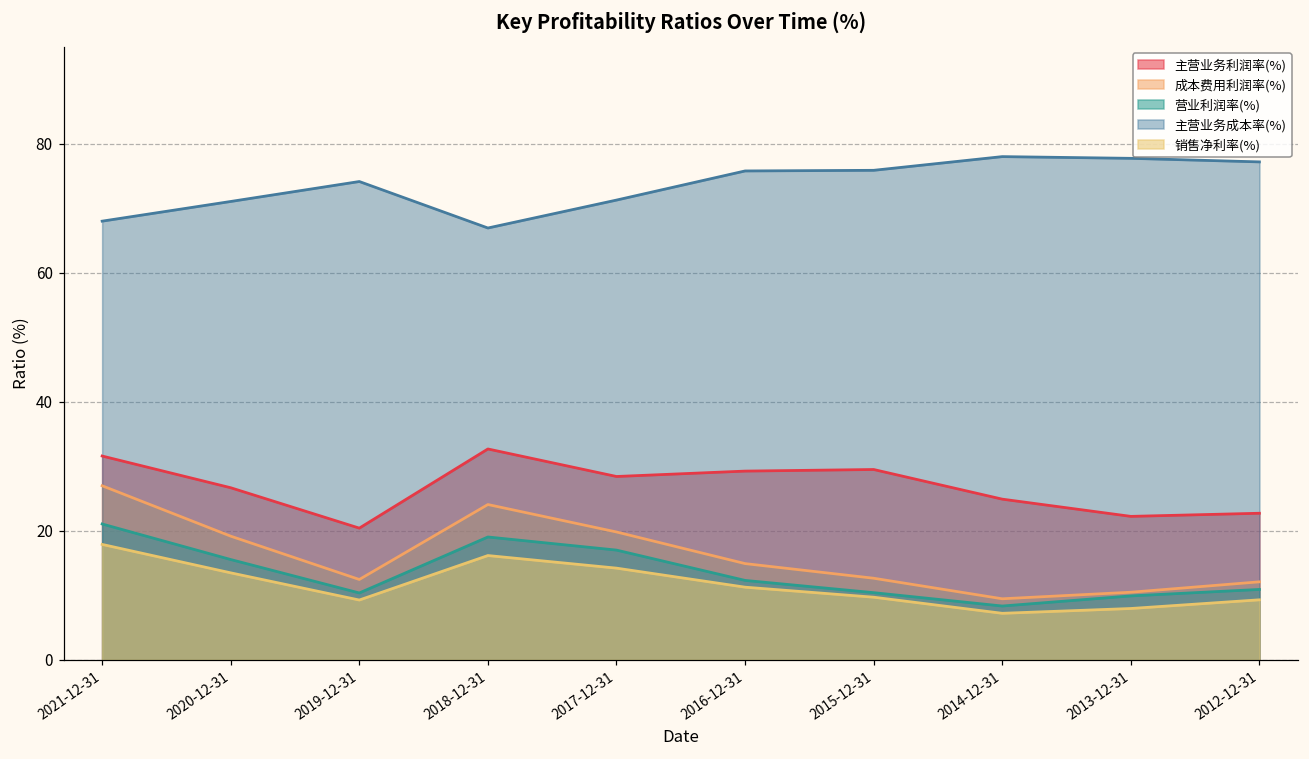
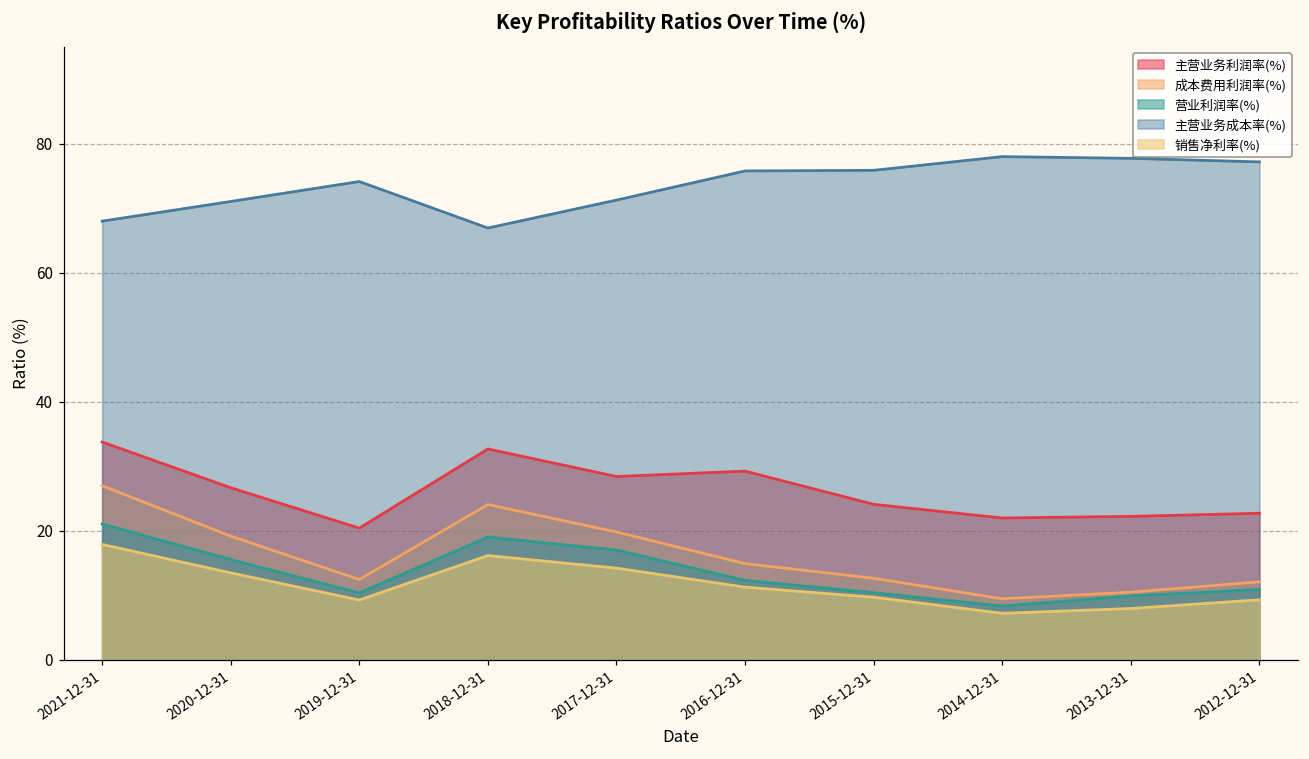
主营业务利润率(%), 2021-12-31: 32 -> 34
主营业务利润率(%), 2015-12-31: 30 -> 24
主营业务利润率(%), 2014-12-31: 25 -> 22
